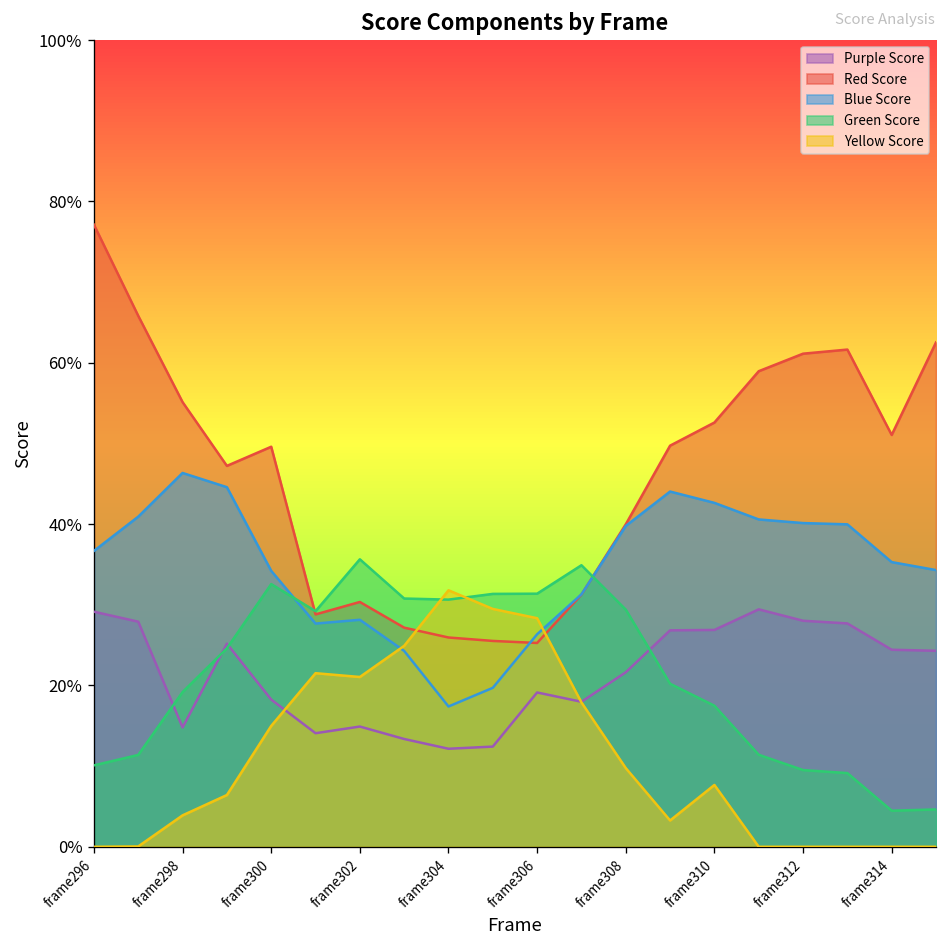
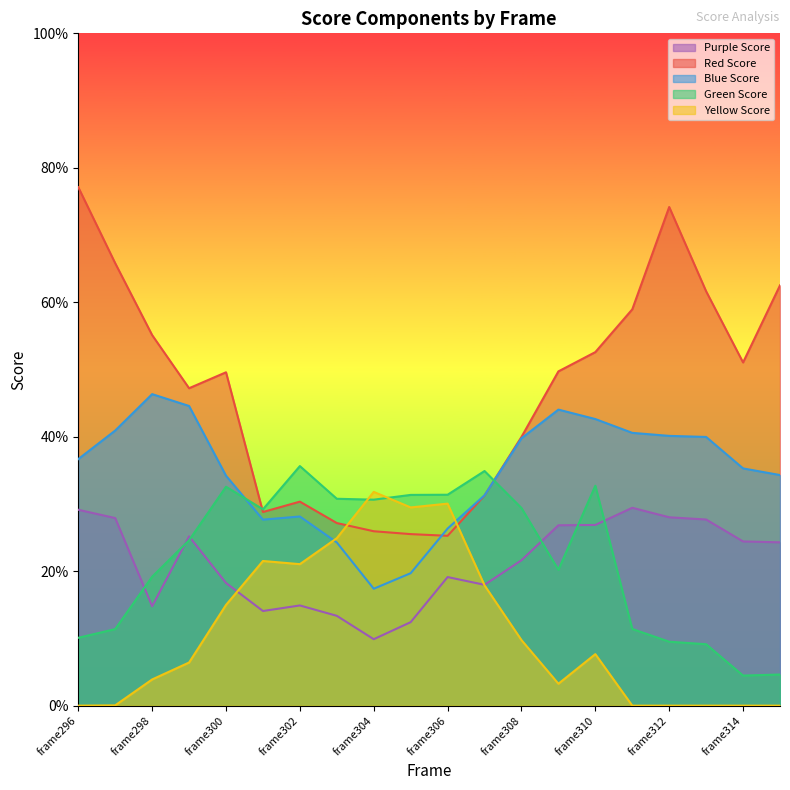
Purple Score, frame304: 12% -> 10%
Yellow Score, frame306: 28% -> 30%
Green Score, frame310: 17% -> 33%
Red Score, frame312: 61% -> 74%
